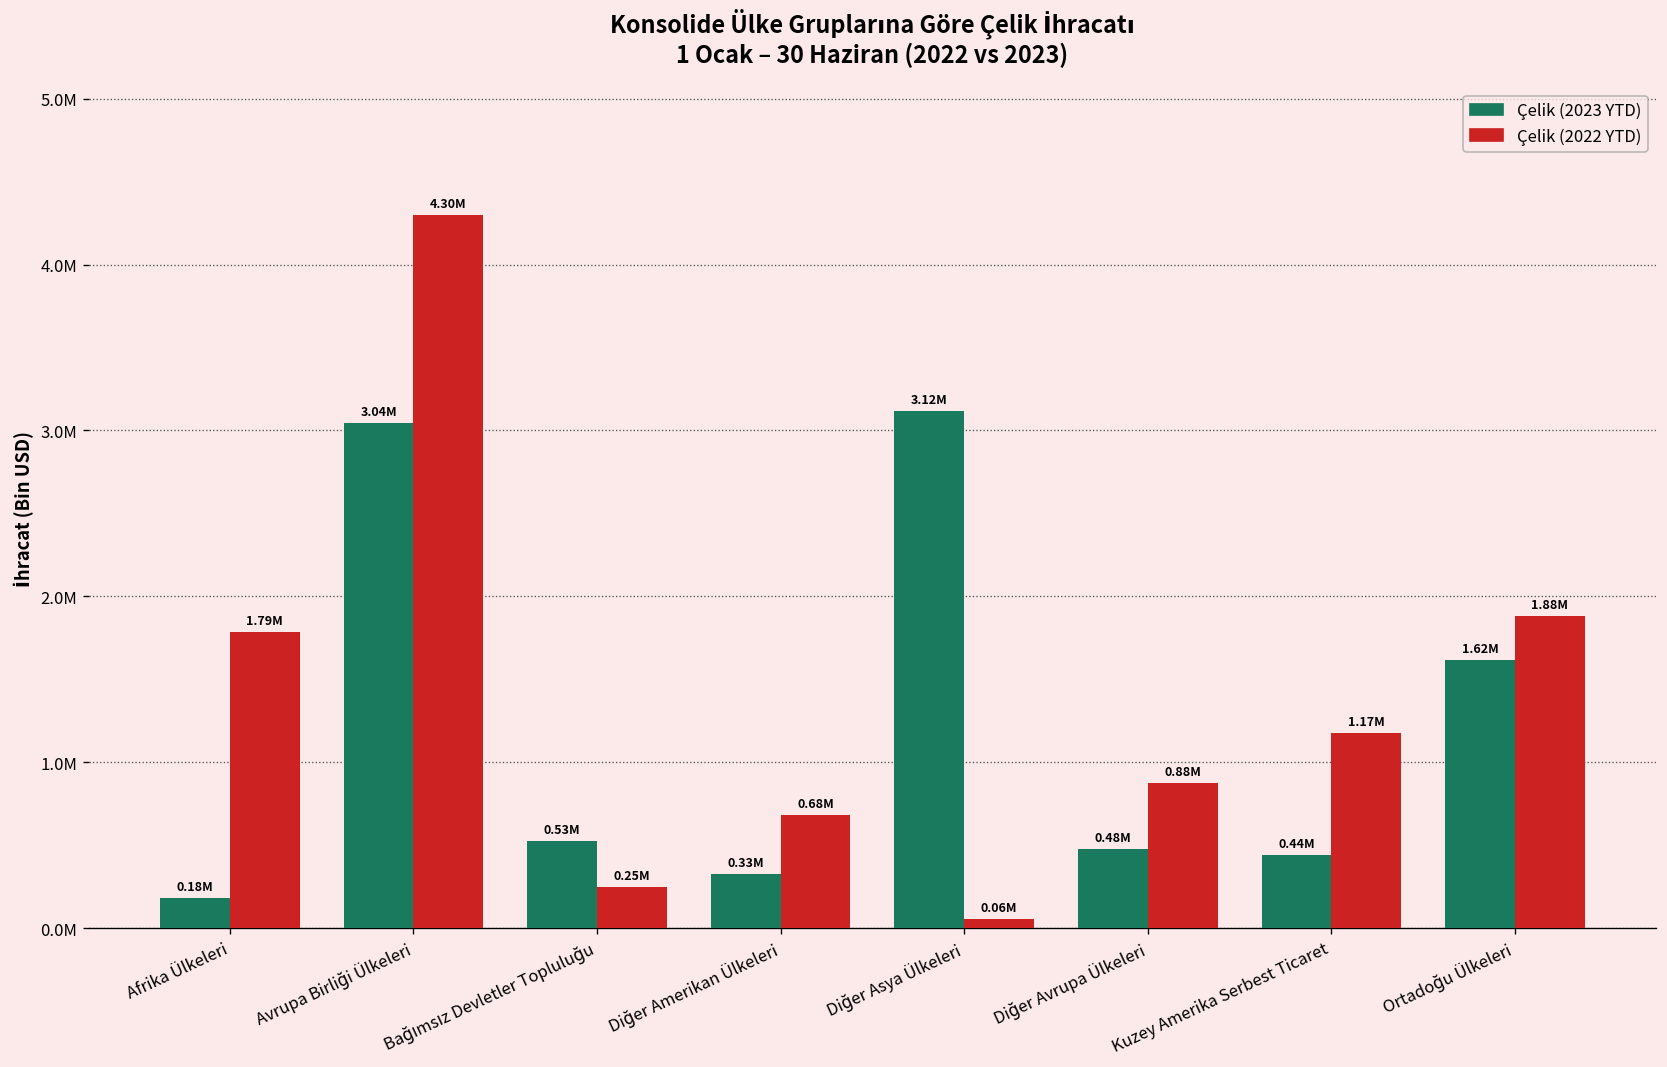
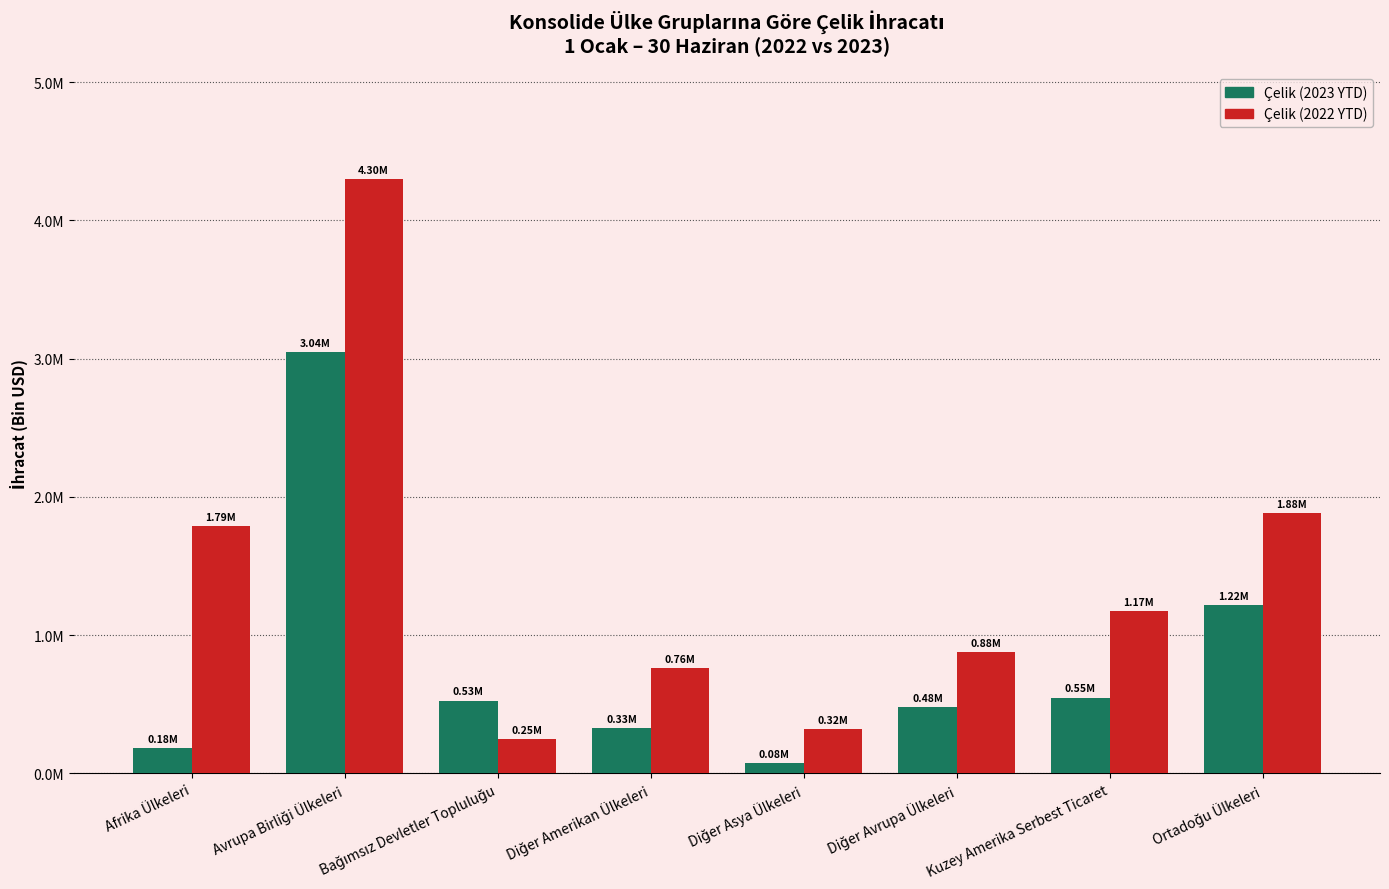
Çelik (2022 YTD), Diğer Amerikan Ülkeleri: 0.68M -> 0.76M
Çelik (2023 YTD), Diğer Asya Ülkeleri: 3.12M -> 0.08M
Çelik (2022 YTD), Diğer Asya Ülkeleri: 0.06M -> 0.32M
Çelik (2023 YTD), Kuzey Amerika Serbest Ticaret: 0.44M -> 0.55M
Çelik (2023 YTD), Ortadoğu Ülkeleri: 1.62M -> 1.22M
